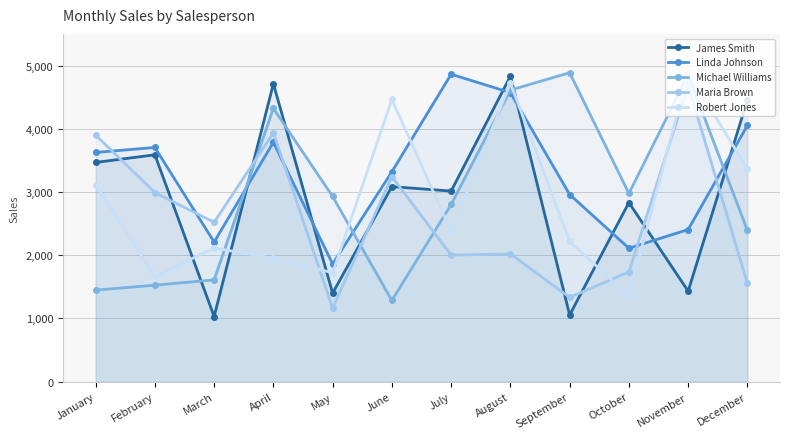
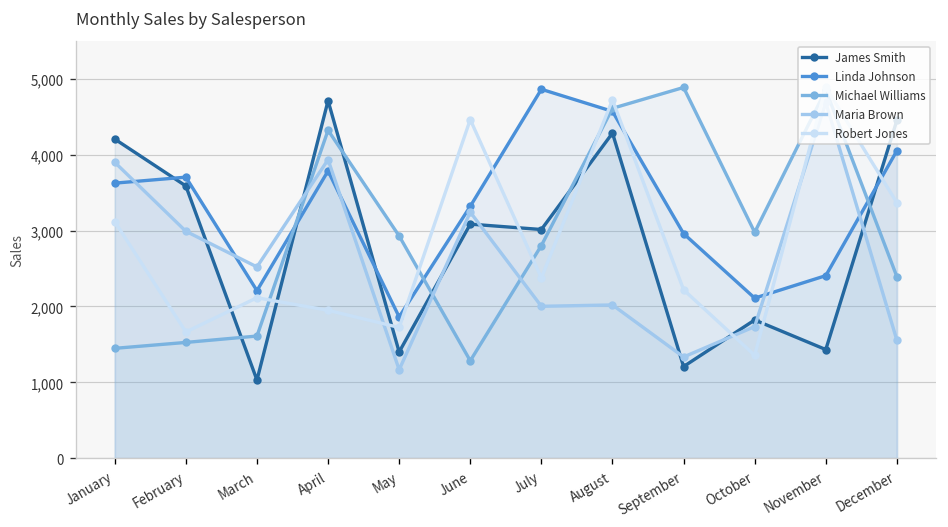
James Smith, January: 3,500 -> 4,200
James Smith, August: 4,800 -> 4,300
James Smith, September: 1,100 -> 1,200
James Smith, October: 2,800 -> 1,800
